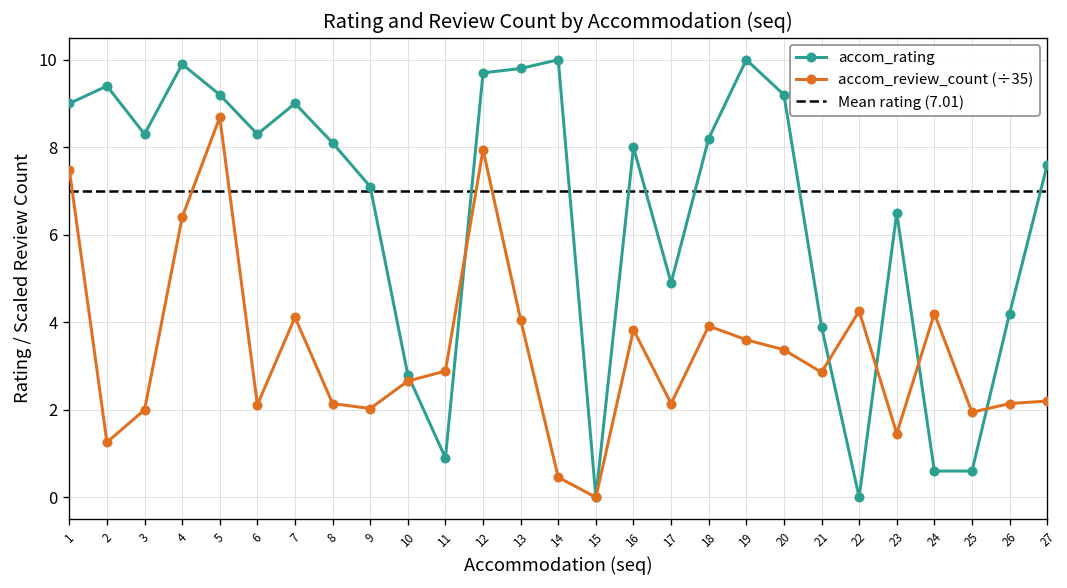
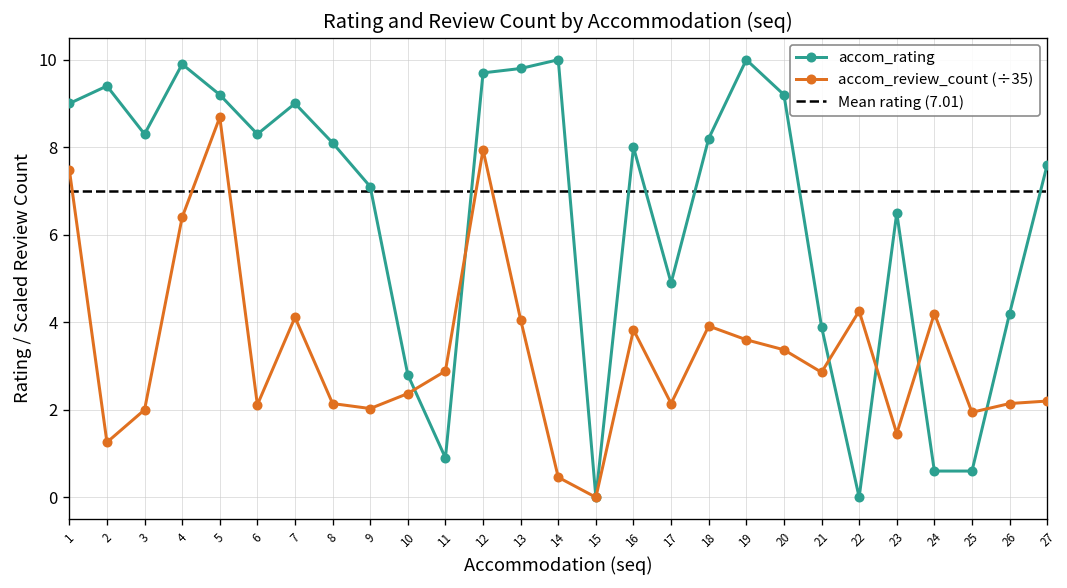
accom_review_count (÷35), 10: 2.7 -> 2.4
